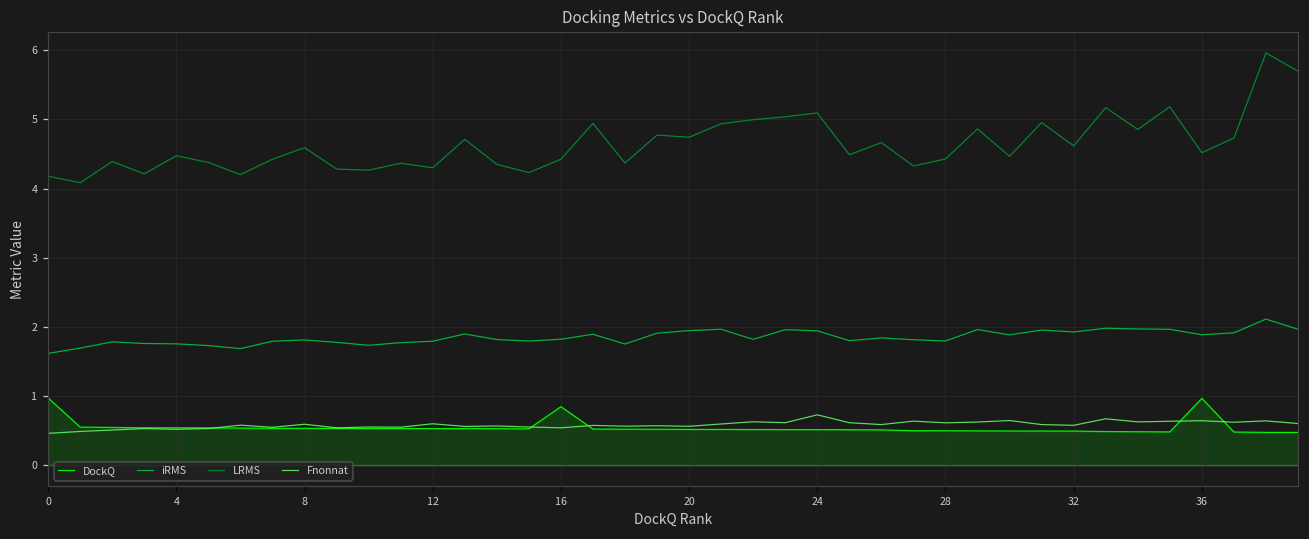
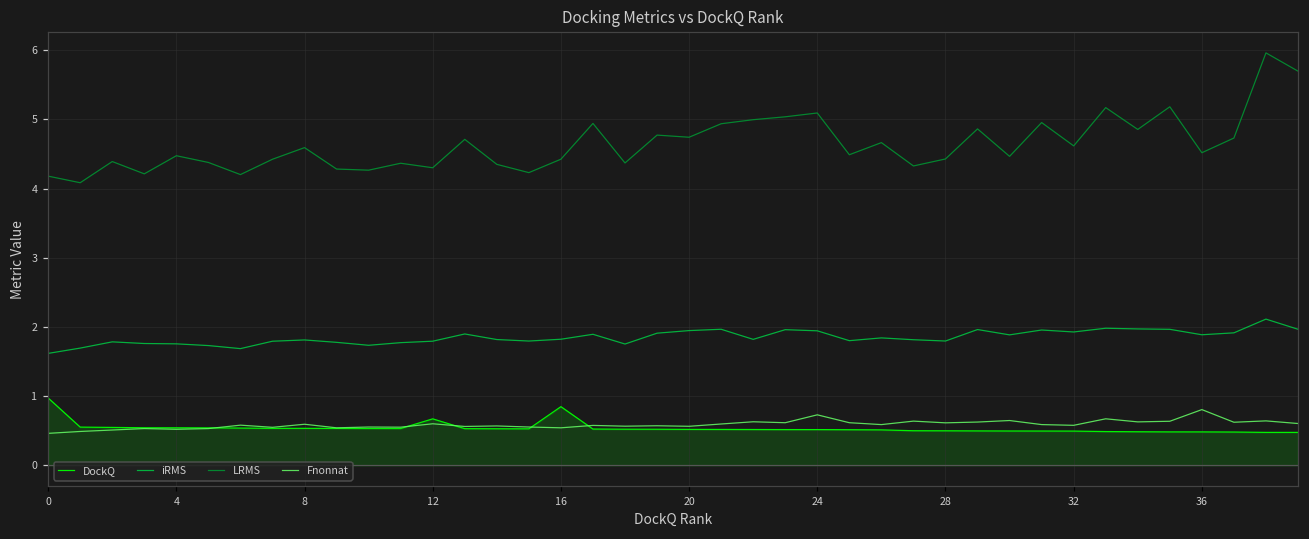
DockQ, 12: 0.5 -> 0.7
DockQ, 36: 1.0 -> 0.5
Fnonnat, 36: 0.6 -> 0.8
